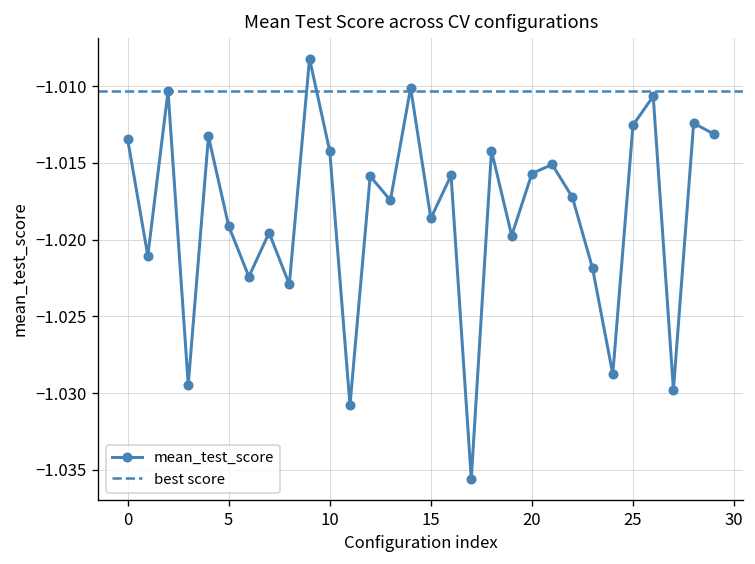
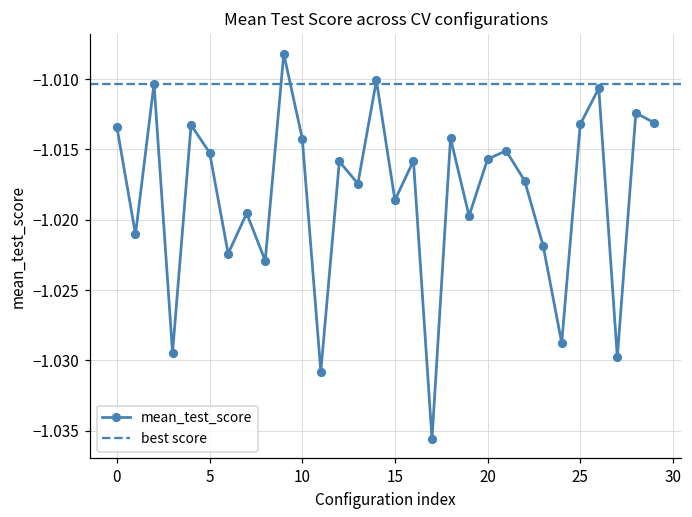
5: -1.0191 -> -1.0152
25: -1.0125 -> -1.0132
